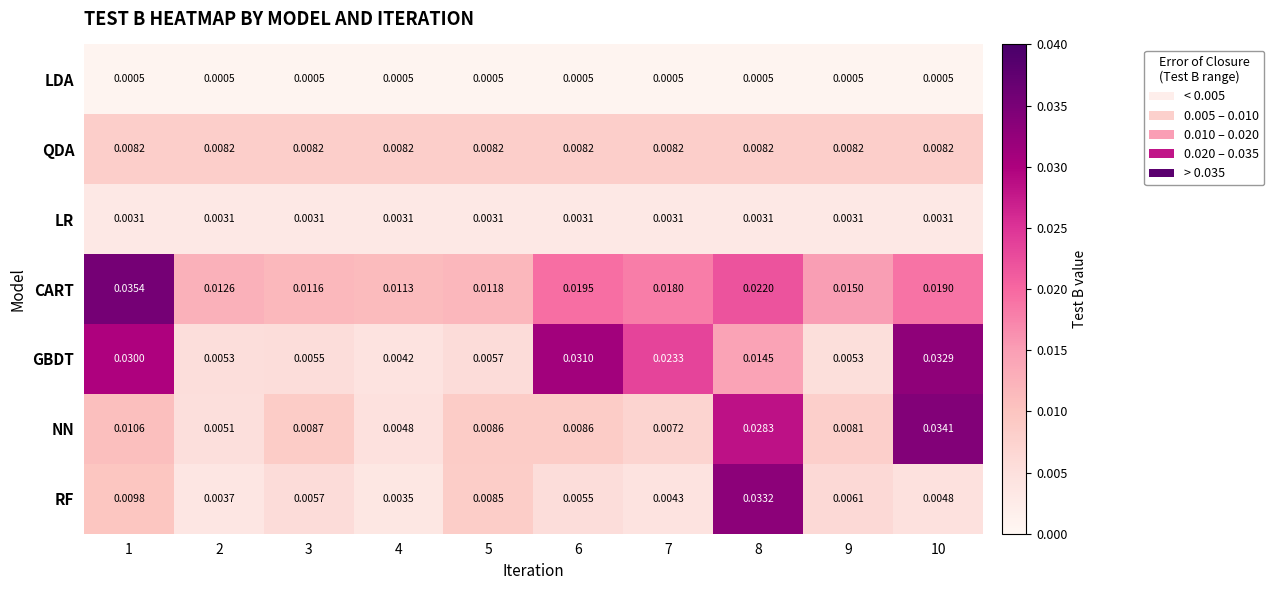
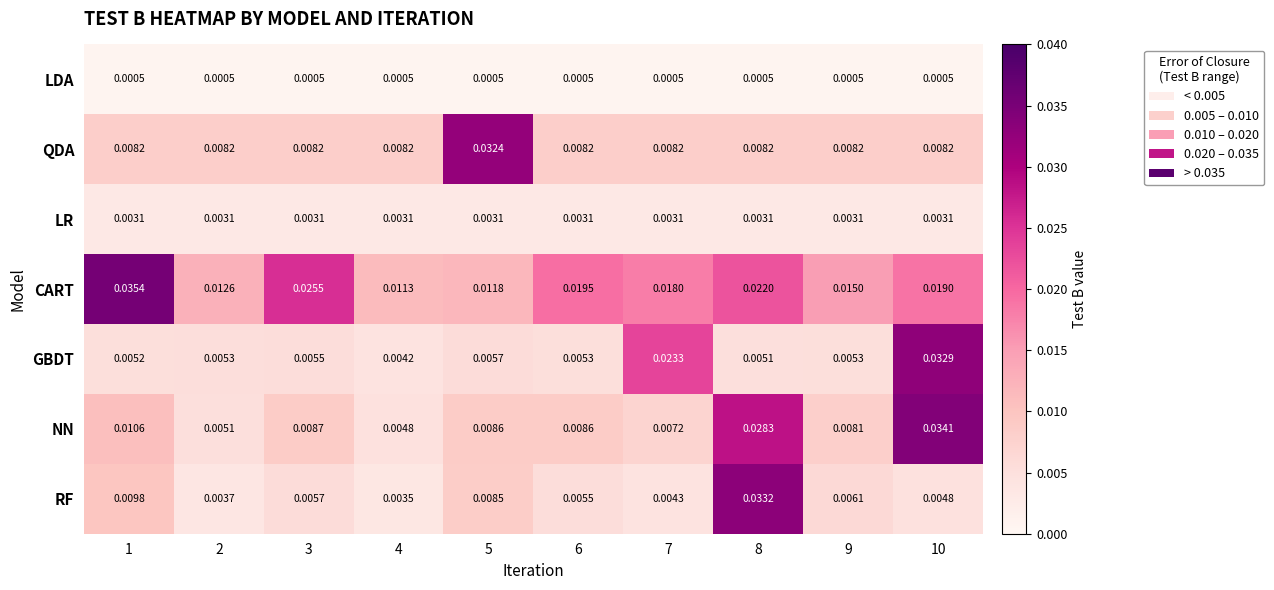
QDA, 5: 0.0082 -> 0.0324
CART, 3: 0.0116 -> 0.0255
GBDT, 1: 0.0300 -> 0.0052
GBDT, 6: 0.0310 -> 0.0053
GBDT, 8: 0.0145 -> 0.0051
